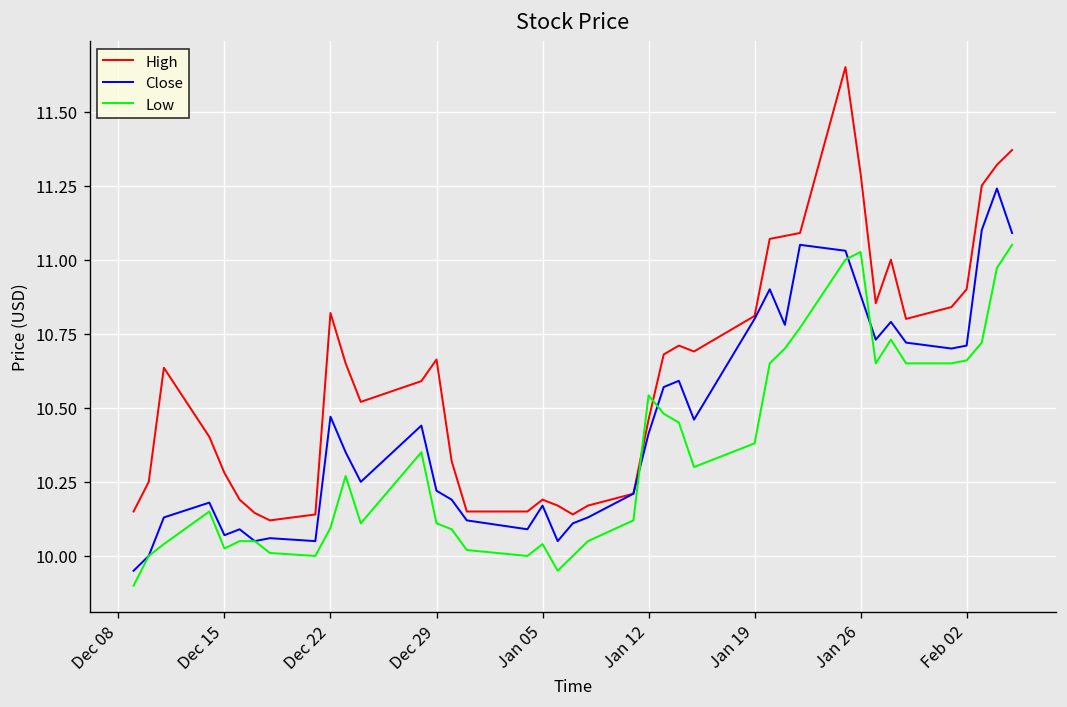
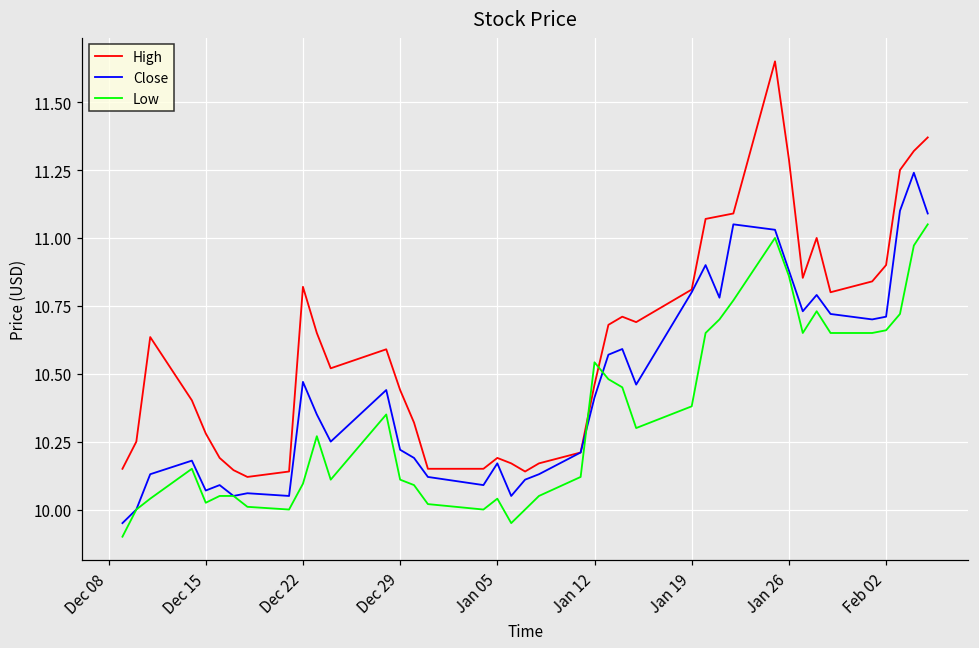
High, Dec 29: 10.66 -> 10.44
Low, Jan 26: 11.03 -> 10.86
